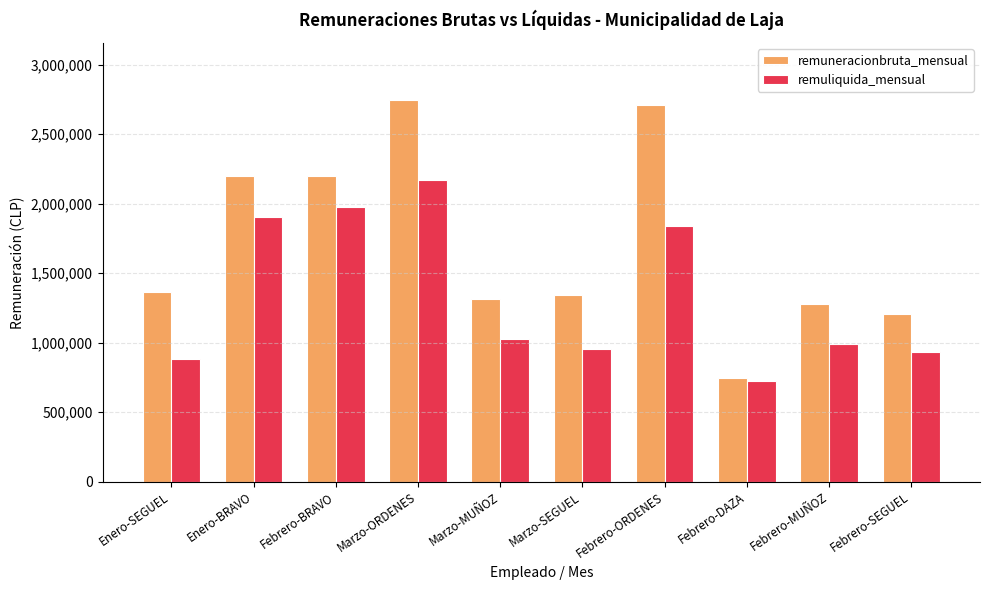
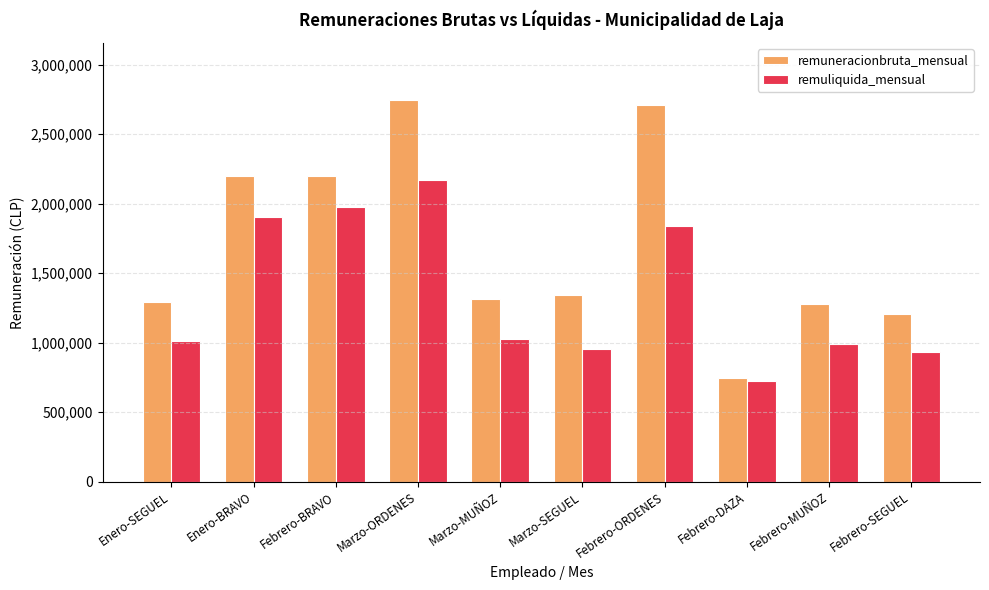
remuneracionbruta_mensual, Enero-SEGUEL: 1,360,000 -> 1,290,000
remuliquida_mensual, Enero-SEGUEL: 880,000 -> 1,010,000
